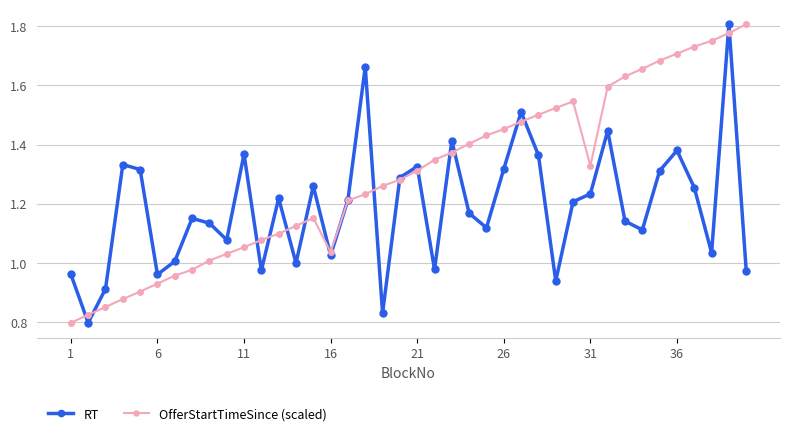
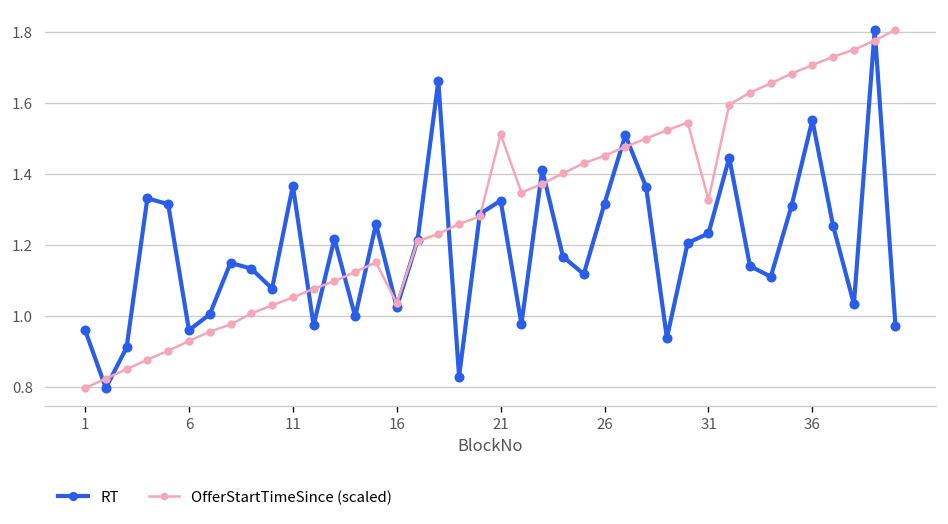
OfferStartTimeSince (scaled), 21: 1.31 -> 1.51
RT, 36: 1.38 -> 1.55
